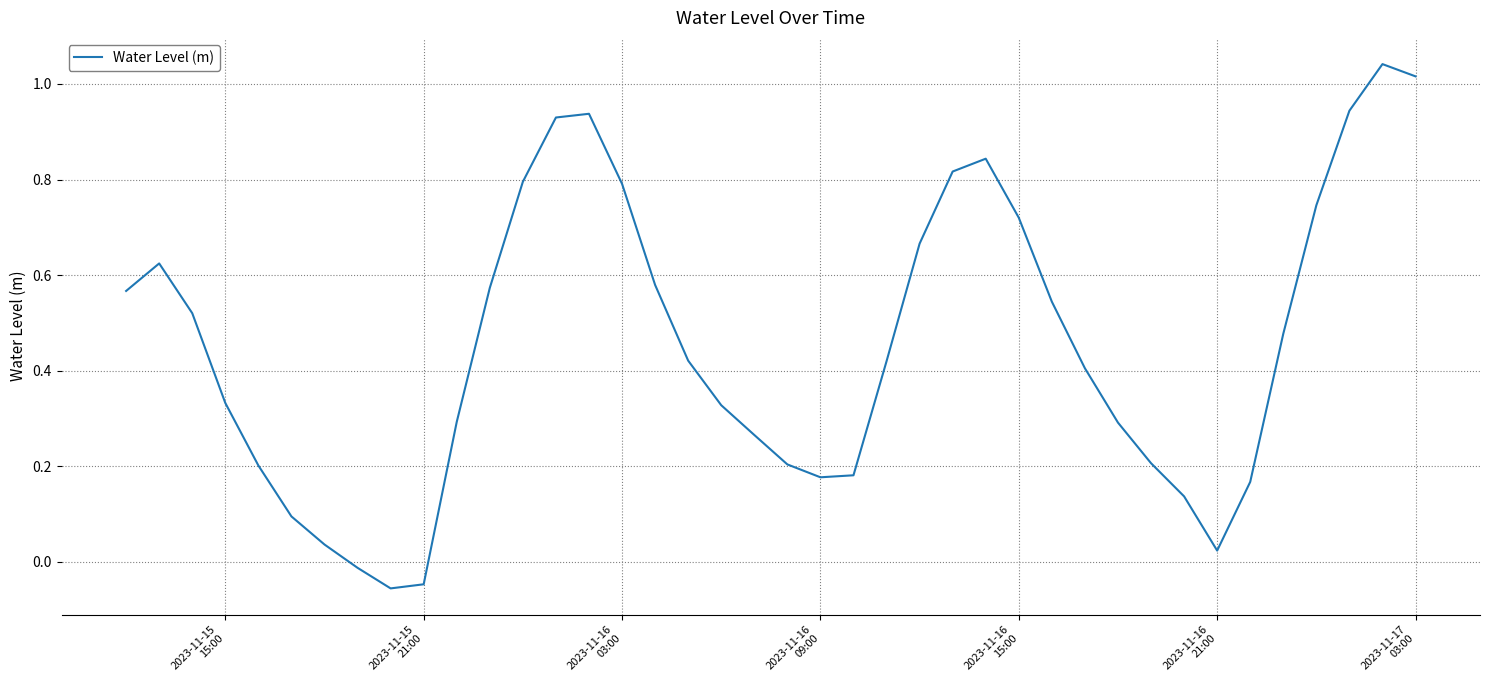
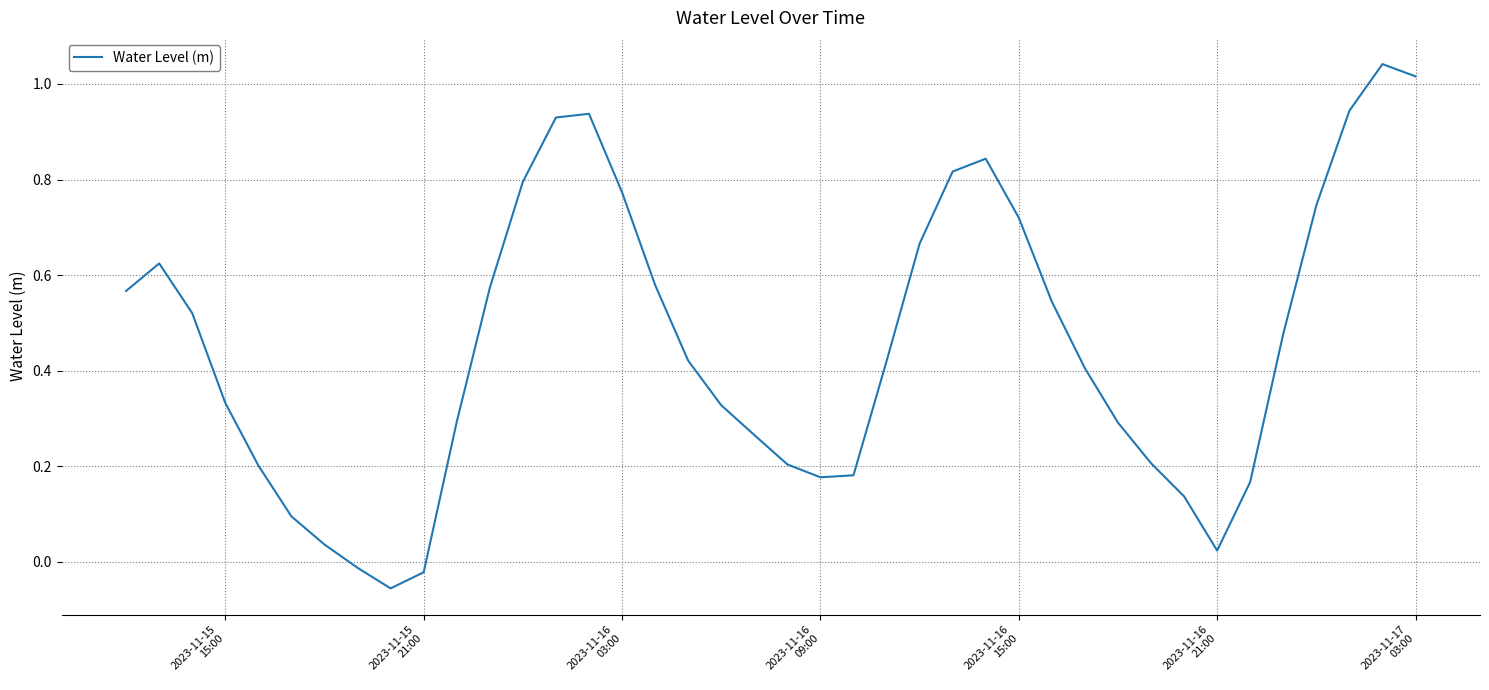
2023-11-15 21:00: -0.05 -> -0.02
2023-11-16 03:00: 0.79 -> 0.77
